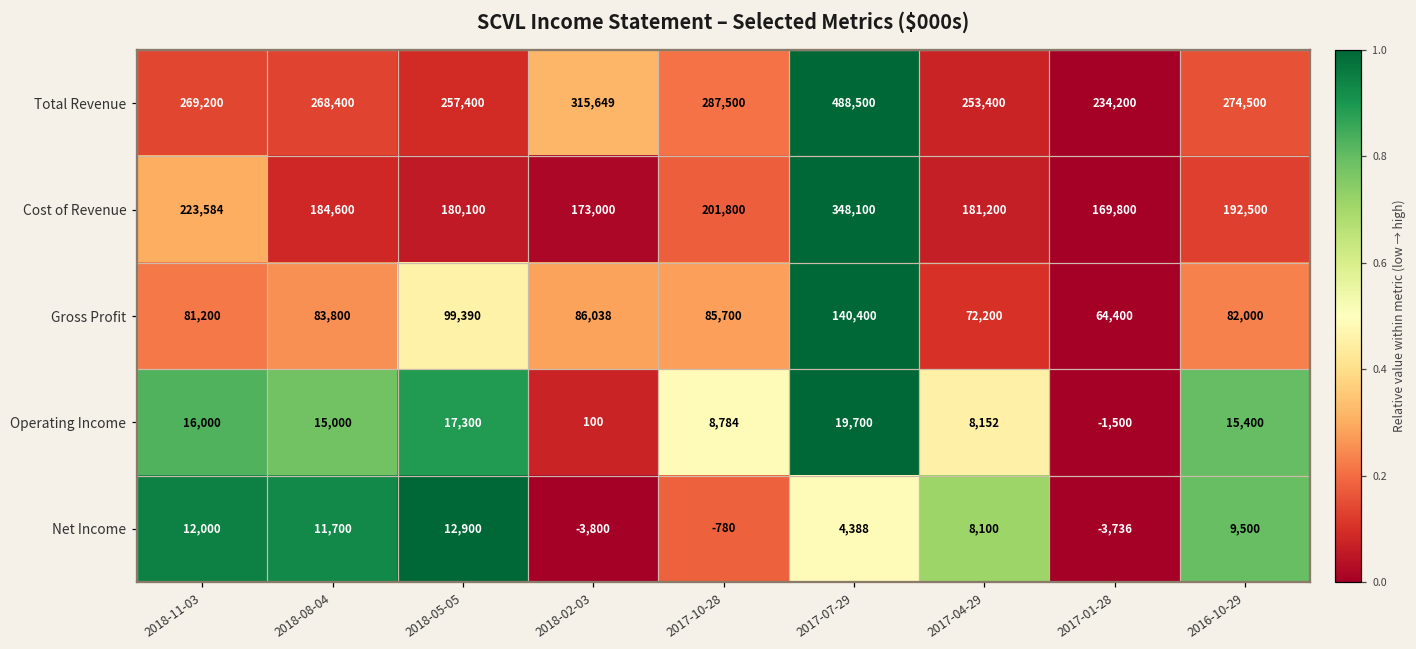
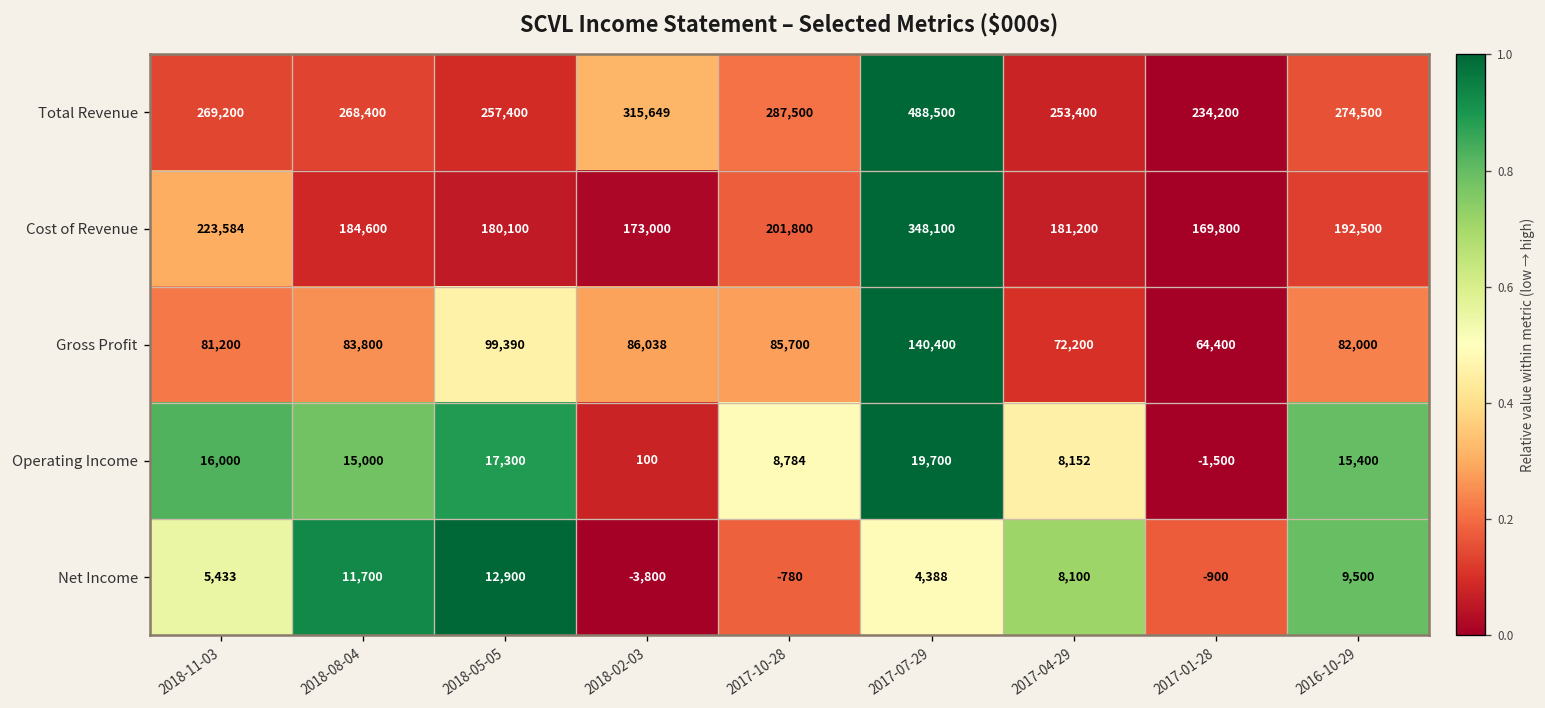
Net Income, 2018-11-03: 12,000 -> 5,433
Net Income, 2017-01-28: -3,736 -> -900
